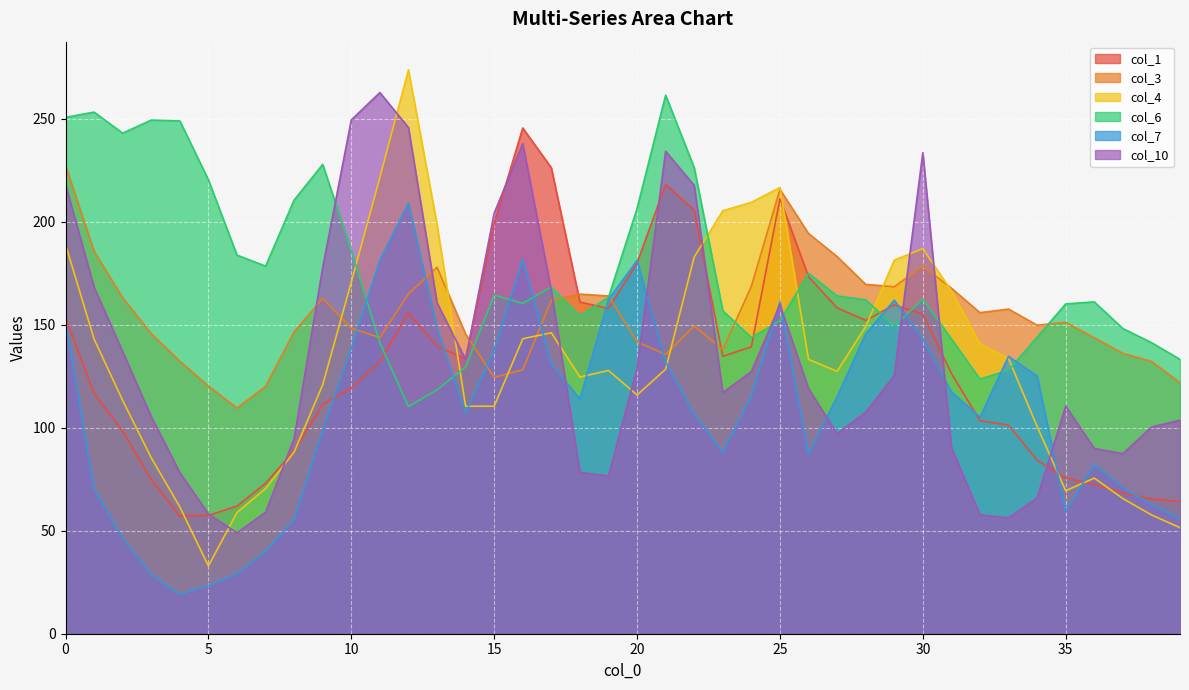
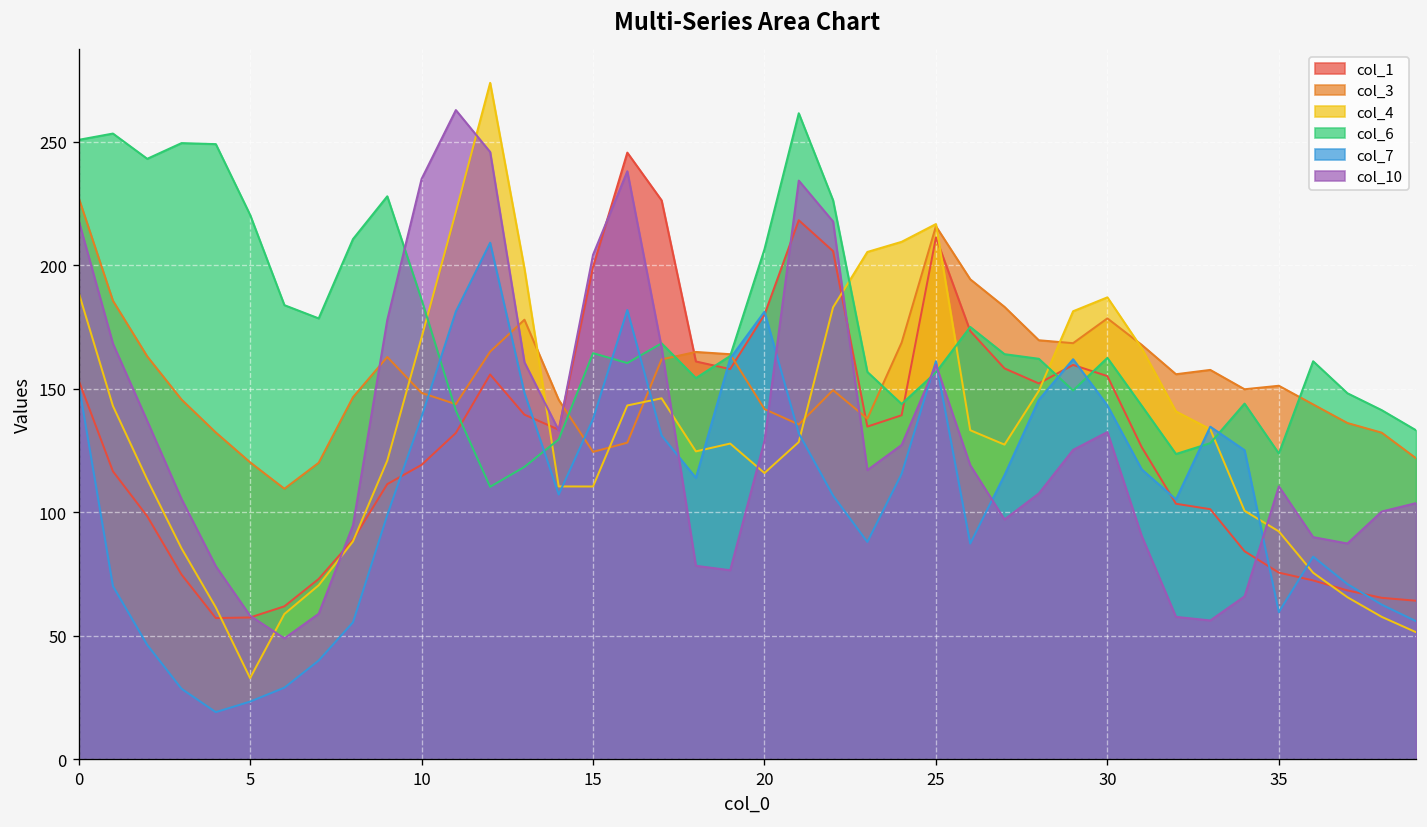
col_10, 10: 249 -> 235
col_6, 25: 152 -> 157
col_10, 30: 234 -> 132
col_4, 35: 69 -> 92
col_6, 35: 160 -> 124
